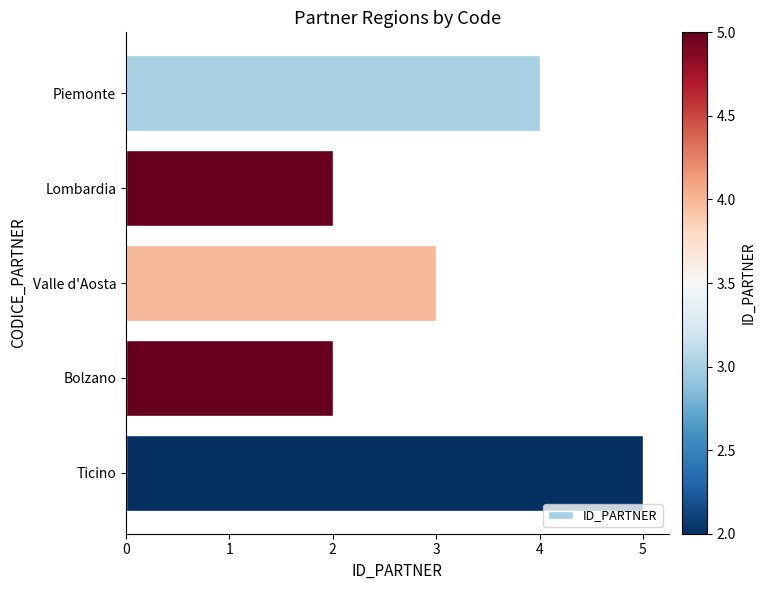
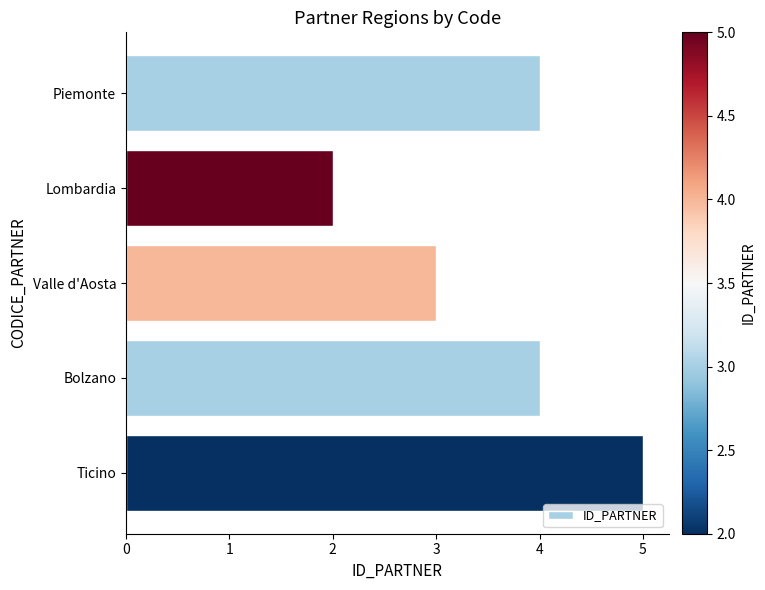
Bolzano: 2 -> 4
